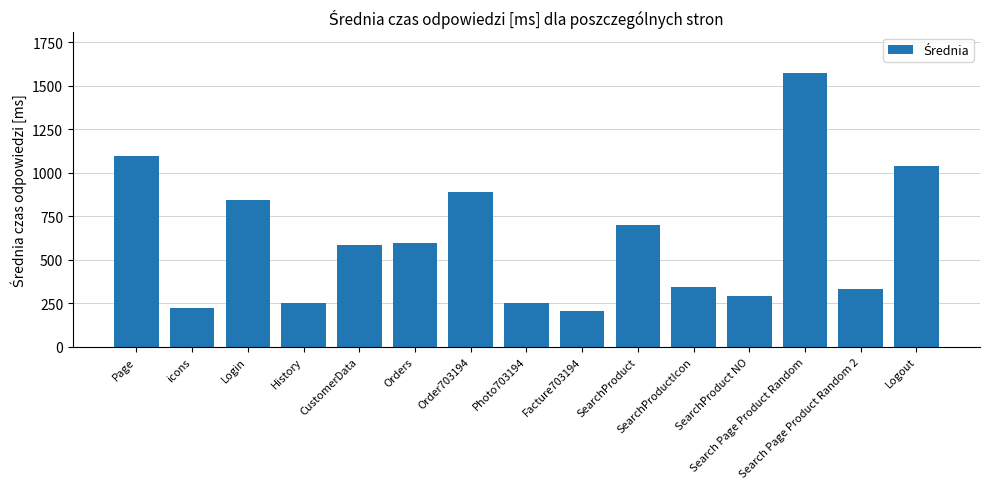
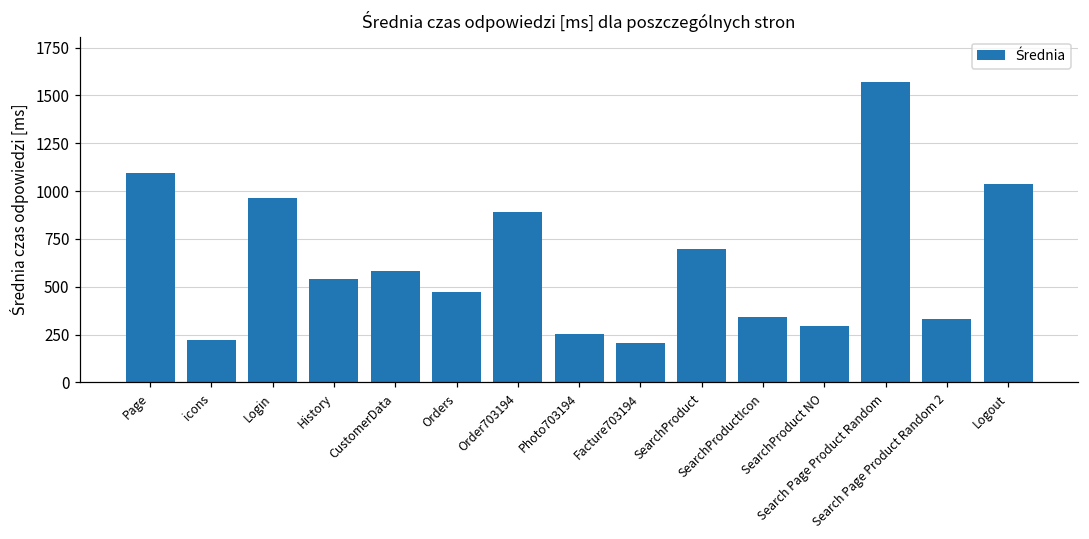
Login: 840 -> 960
History: 250 -> 540
Orders: 600 -> 470
